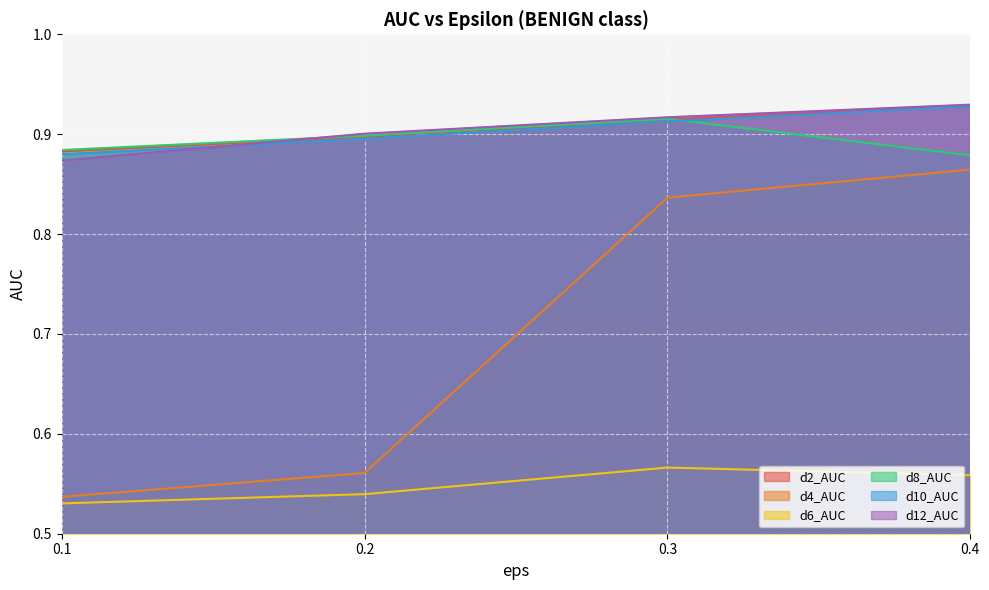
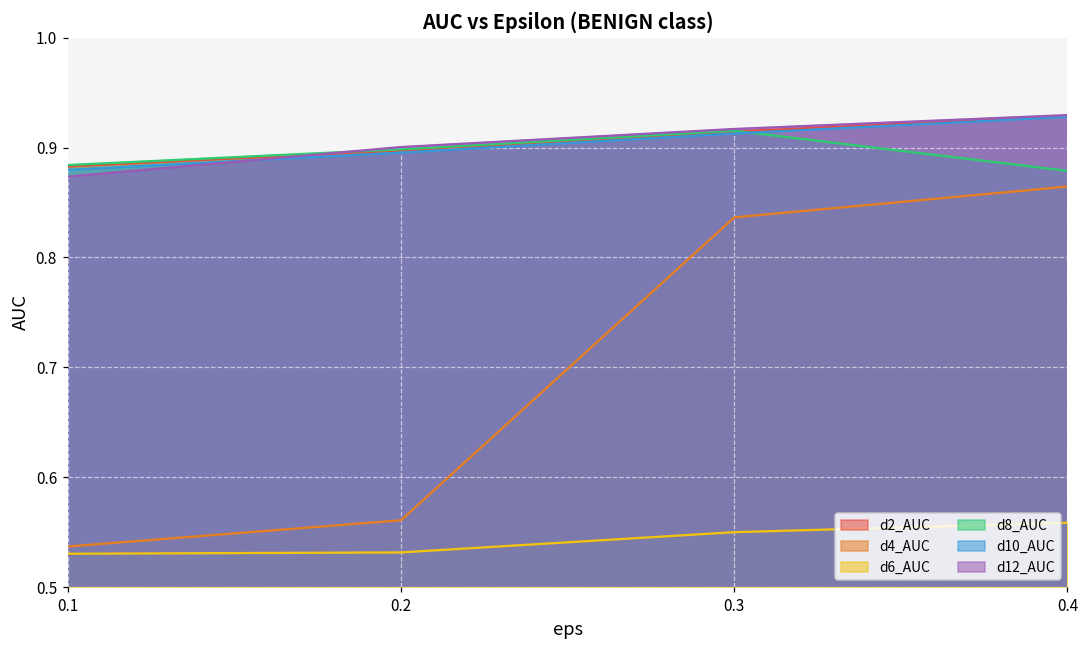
d6_AUC, 0.2: 0.54 -> 0.53
d6_AUC, 0.3: 0.57 -> 0.55
